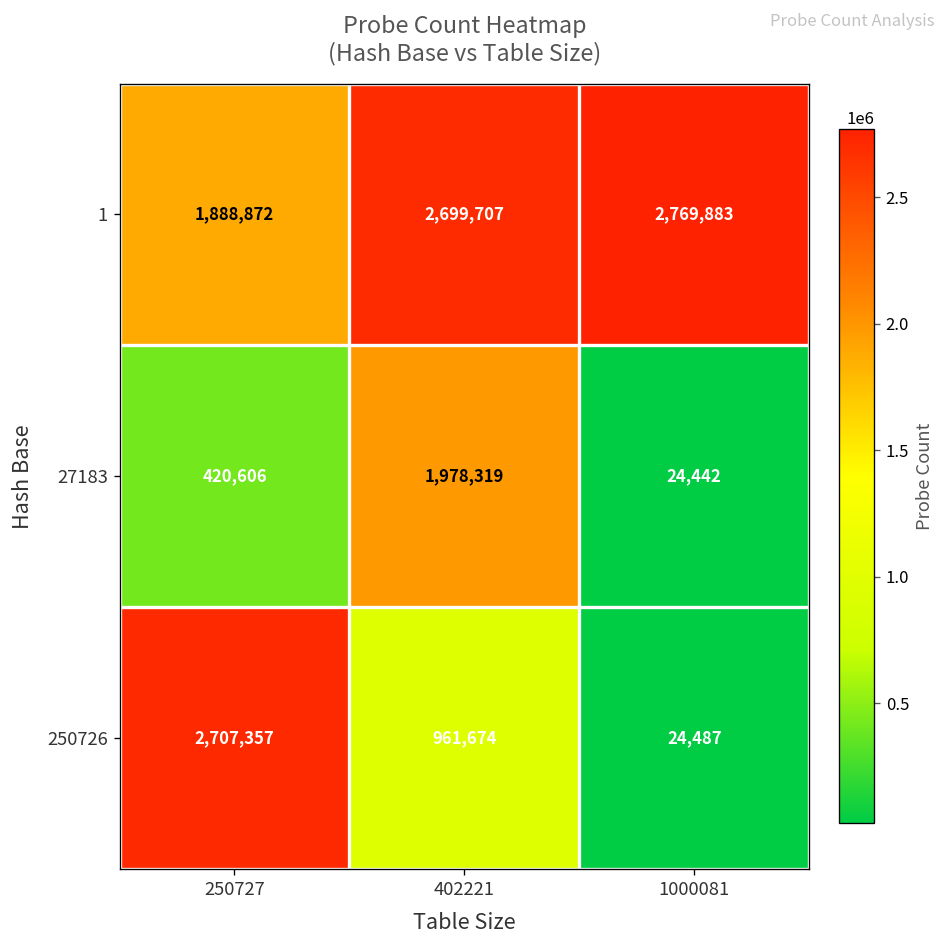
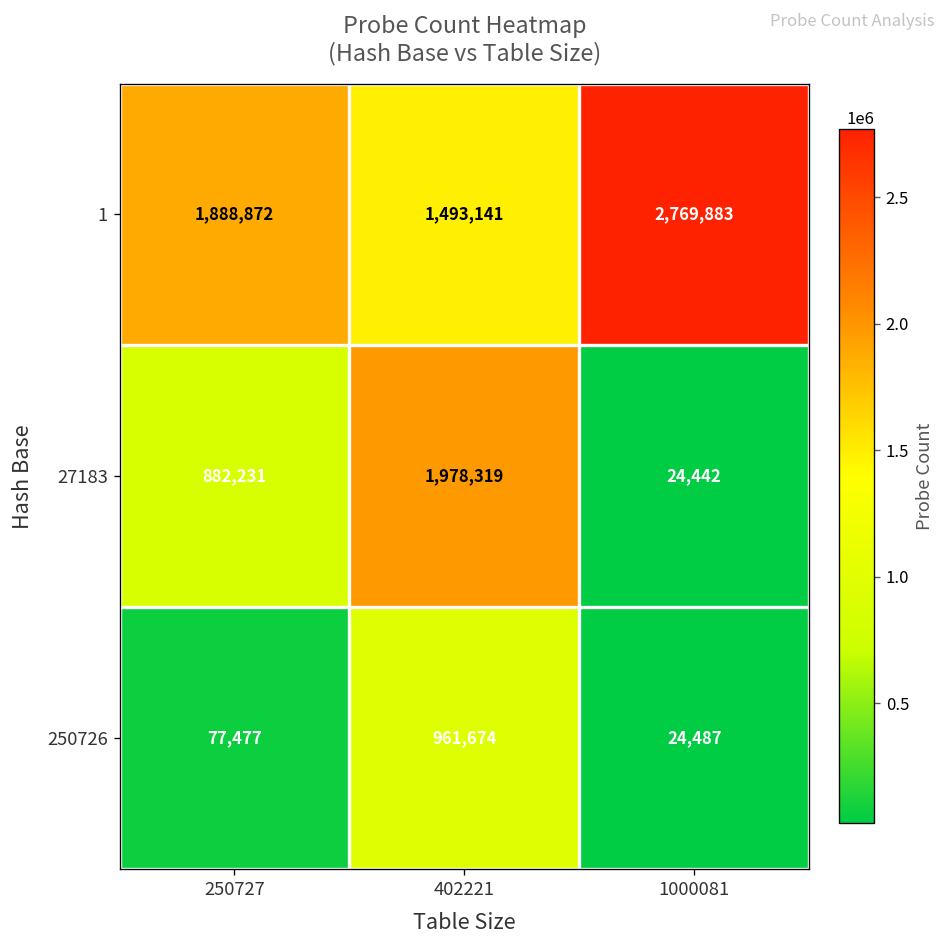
1, 402221: 2,699,707 -> 1,493,141
27183, 250727: 420,606 -> 882,231
250726, 250727: 2,707,357 -> 77,477
